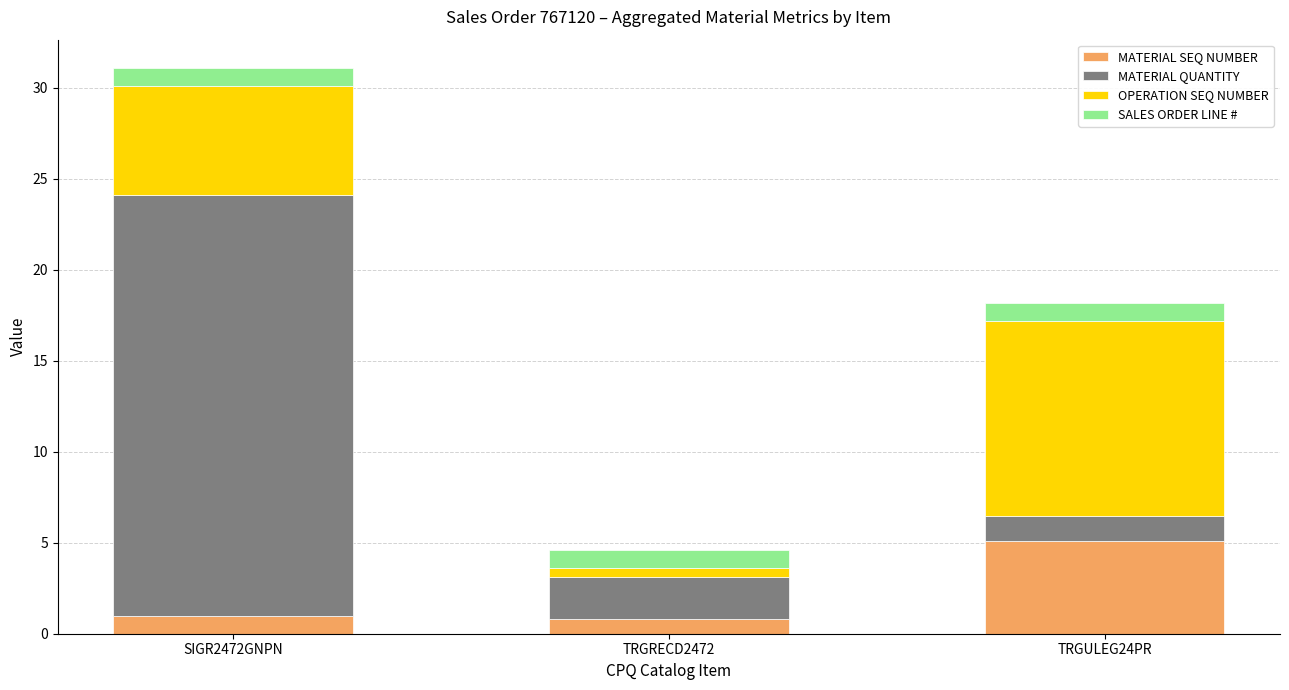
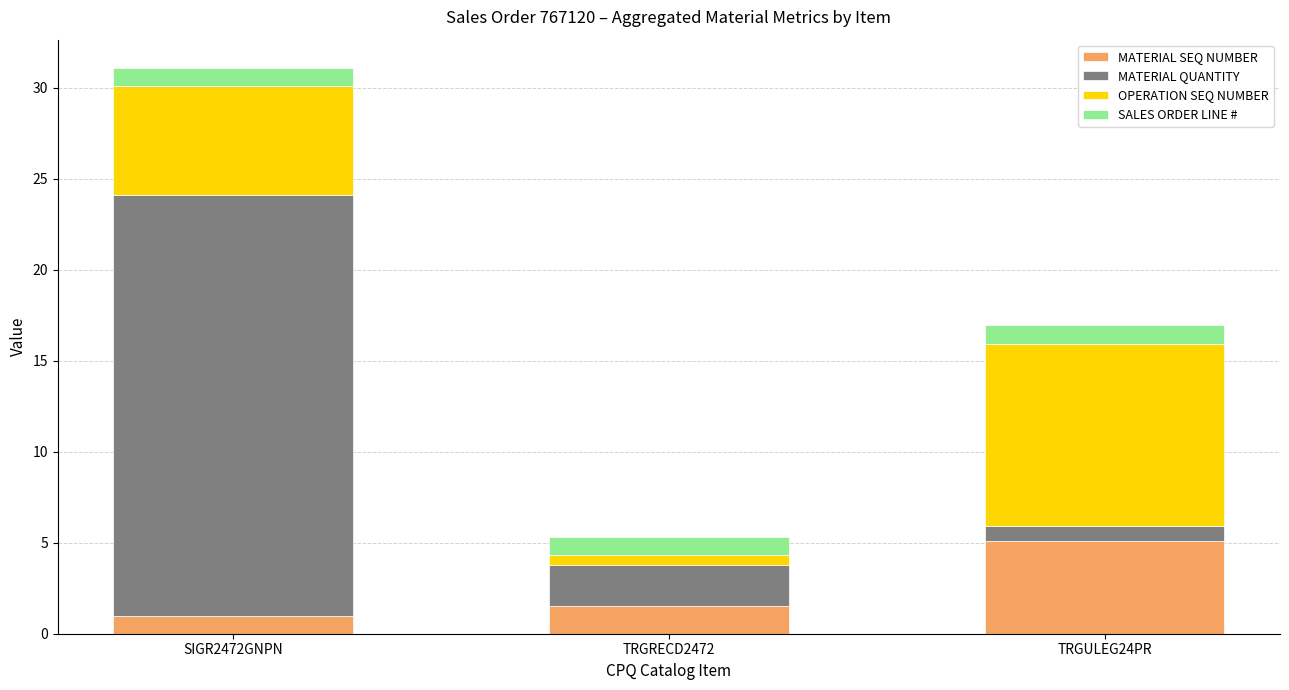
MATERIAL SEQ NUMBER, TRGRECD2472: 0.8 -> 1.5
MATERIAL QUANTITY, TRGULEG24PR: 1.4 -> 0.8
OPERATION SEQ NUMBER, TRGULEG24PR: 10.7 -> 10.0
